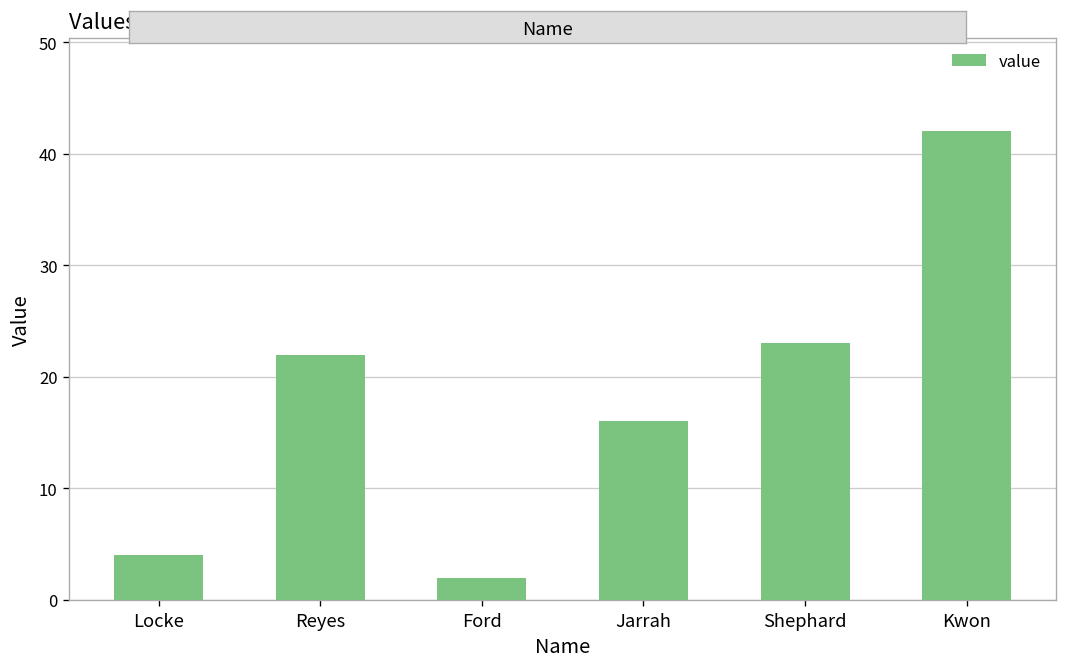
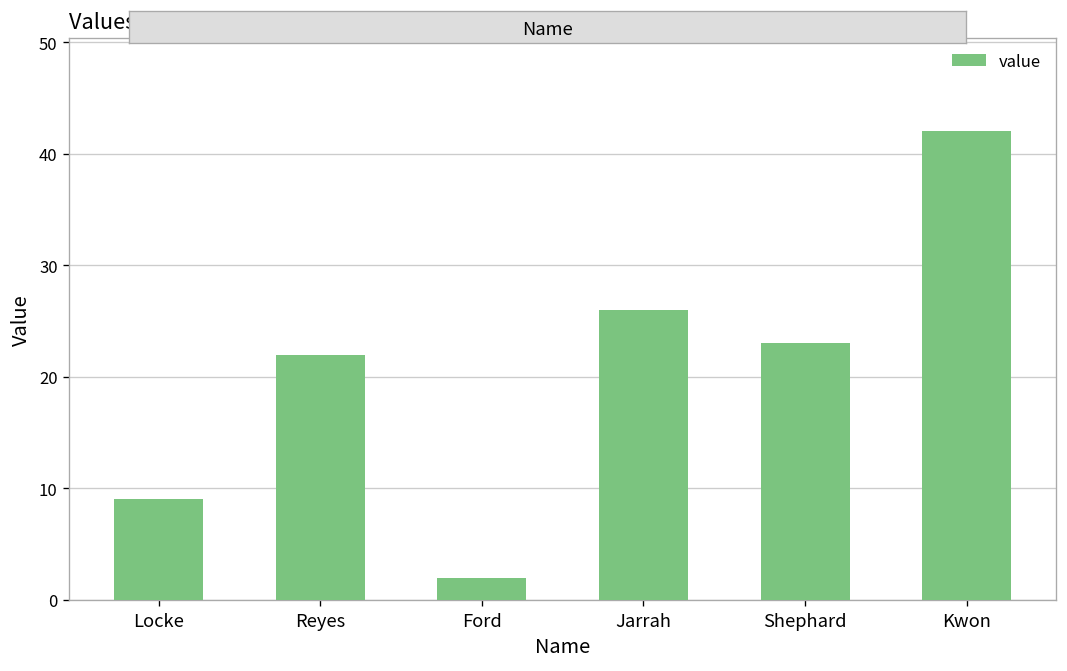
Locke: 4 -> 9
Jarrah: 16 -> 26
